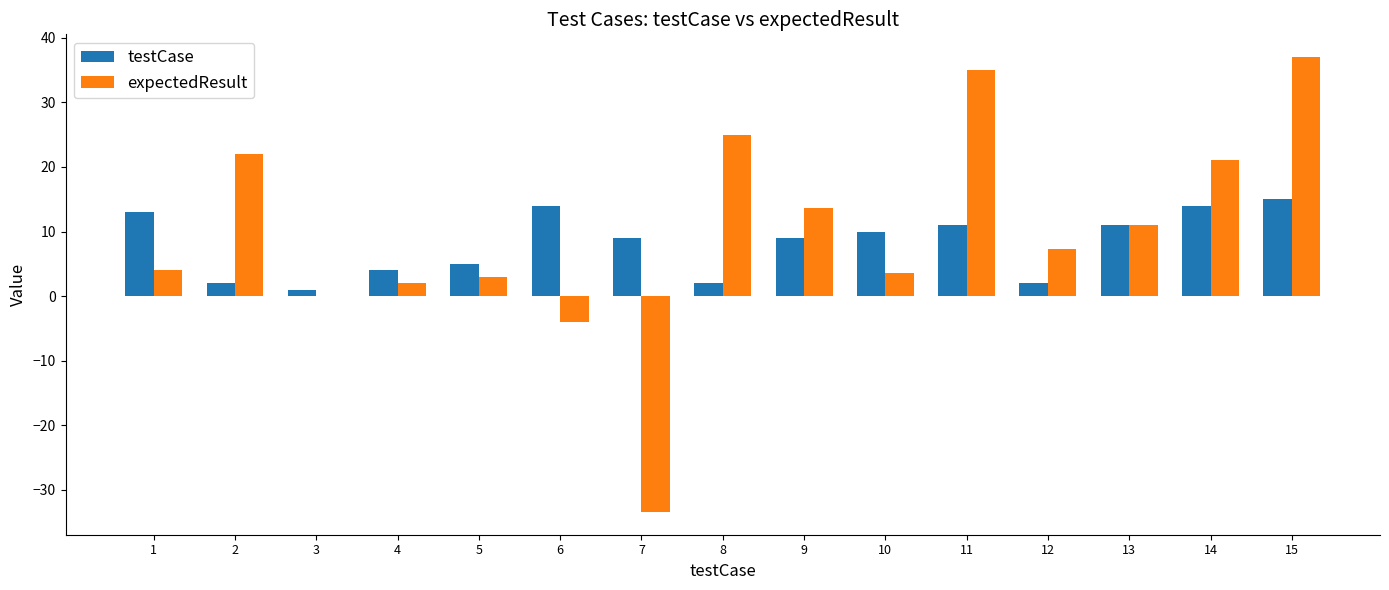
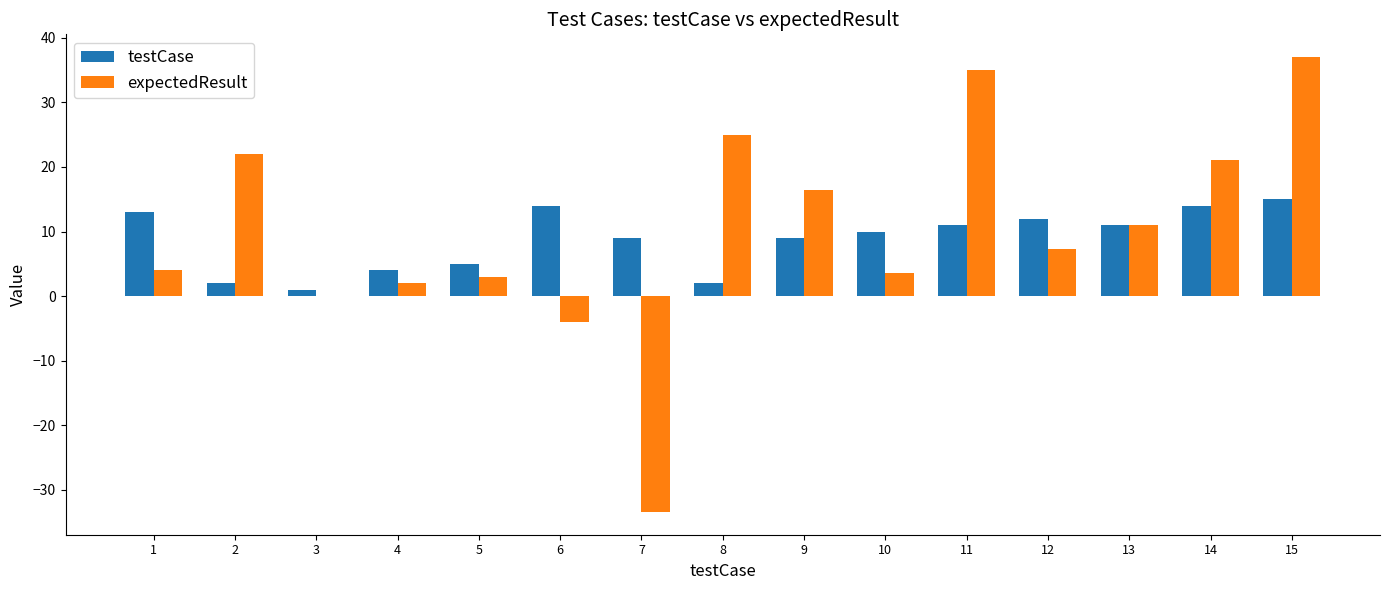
expectedResult, 9: 14 -> 16
testCase, 12: 2 -> 12
